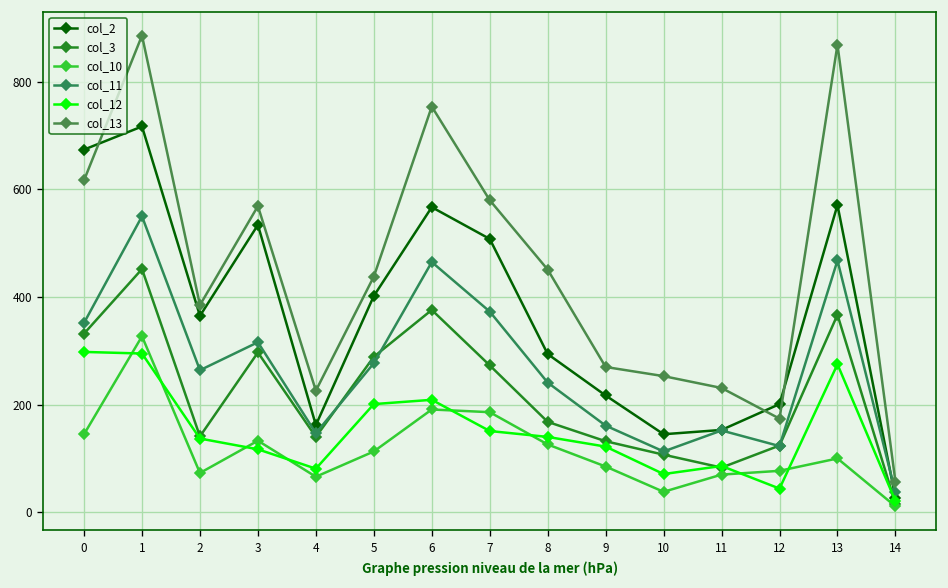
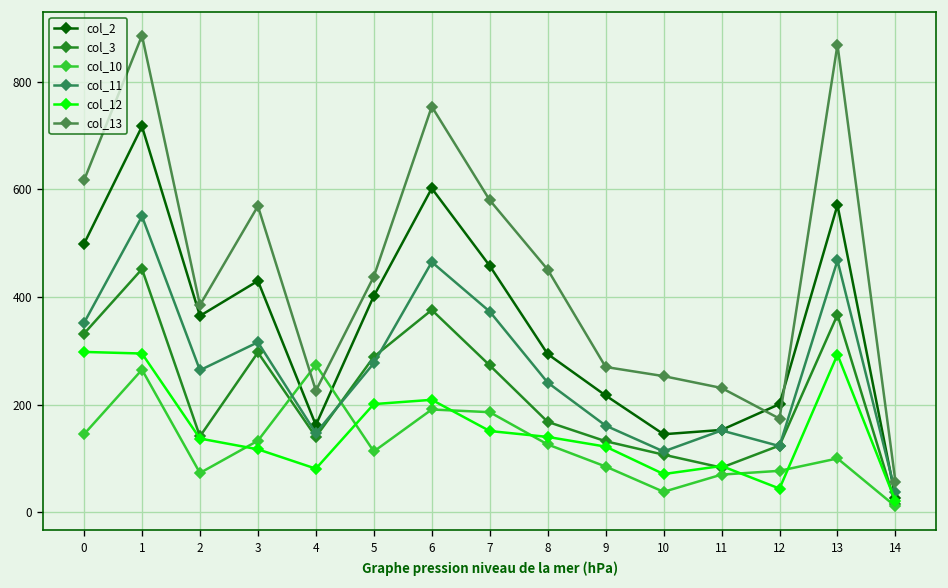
col_2, 0: 670 -> 500
col_10, 1: 330 -> 270
col_2, 3: 530 -> 430
col_10, 4: 70 -> 270
col_2, 6: 570 -> 600
col_2, 7: 510 -> 460
col_12, 13: 280 -> 290
